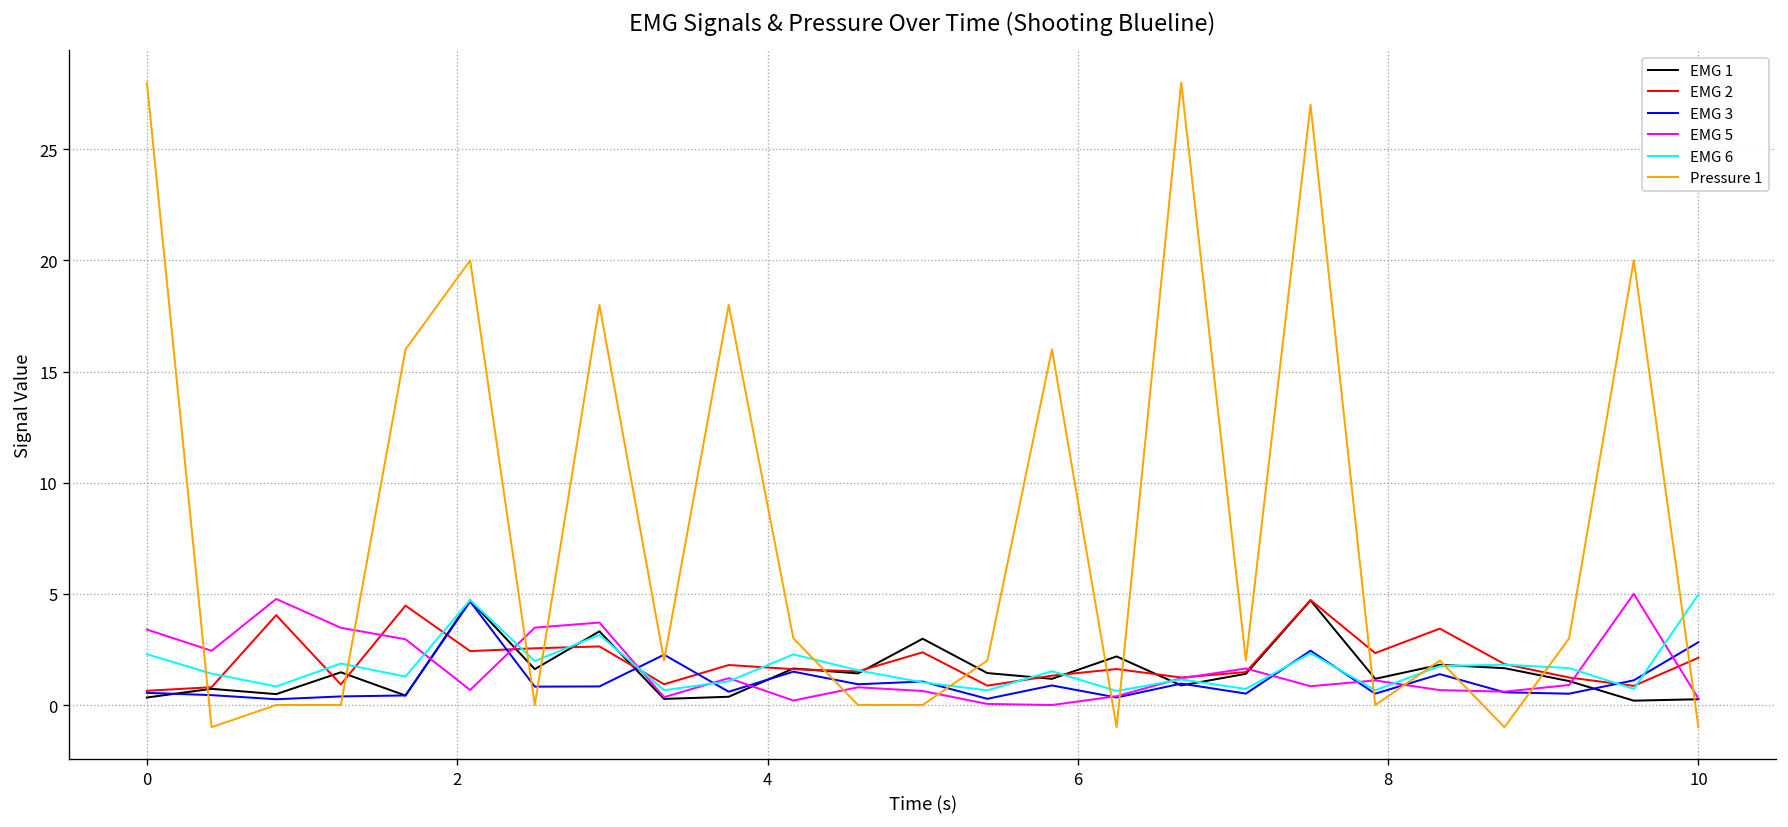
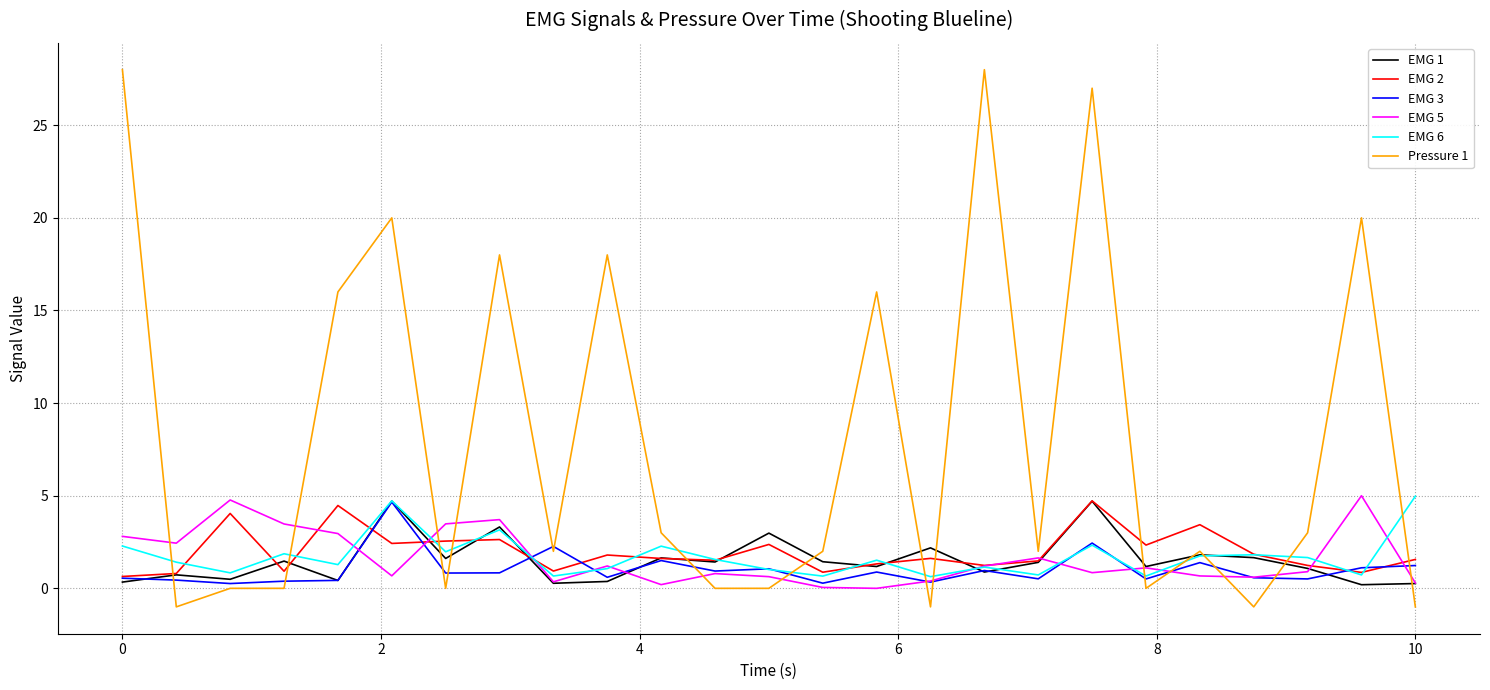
EMG 5, 0: 3.4 -> 2.8
EMG 2, 10: 2.1 -> 1.6
EMG 3, 10: 2.8 -> 1.2
